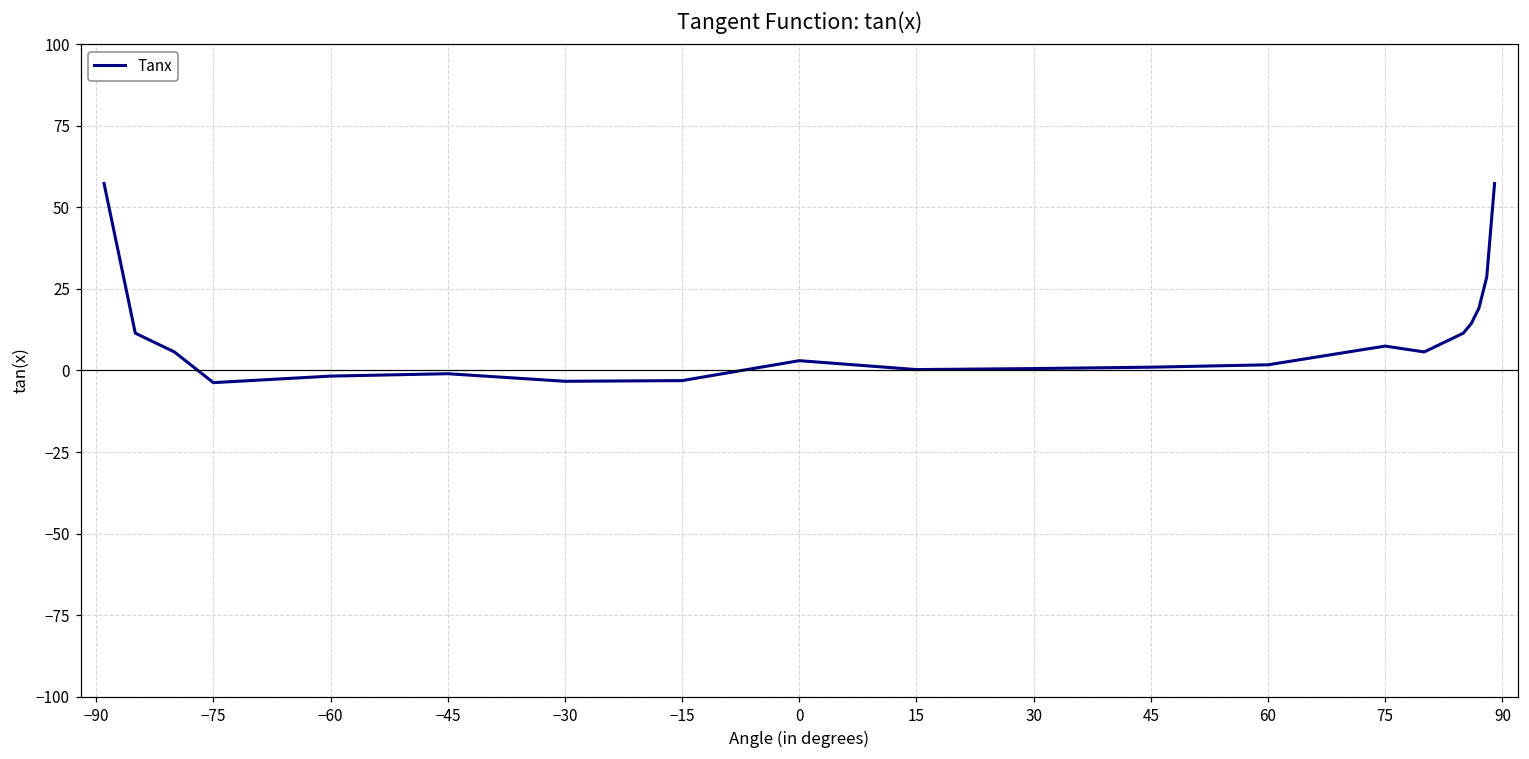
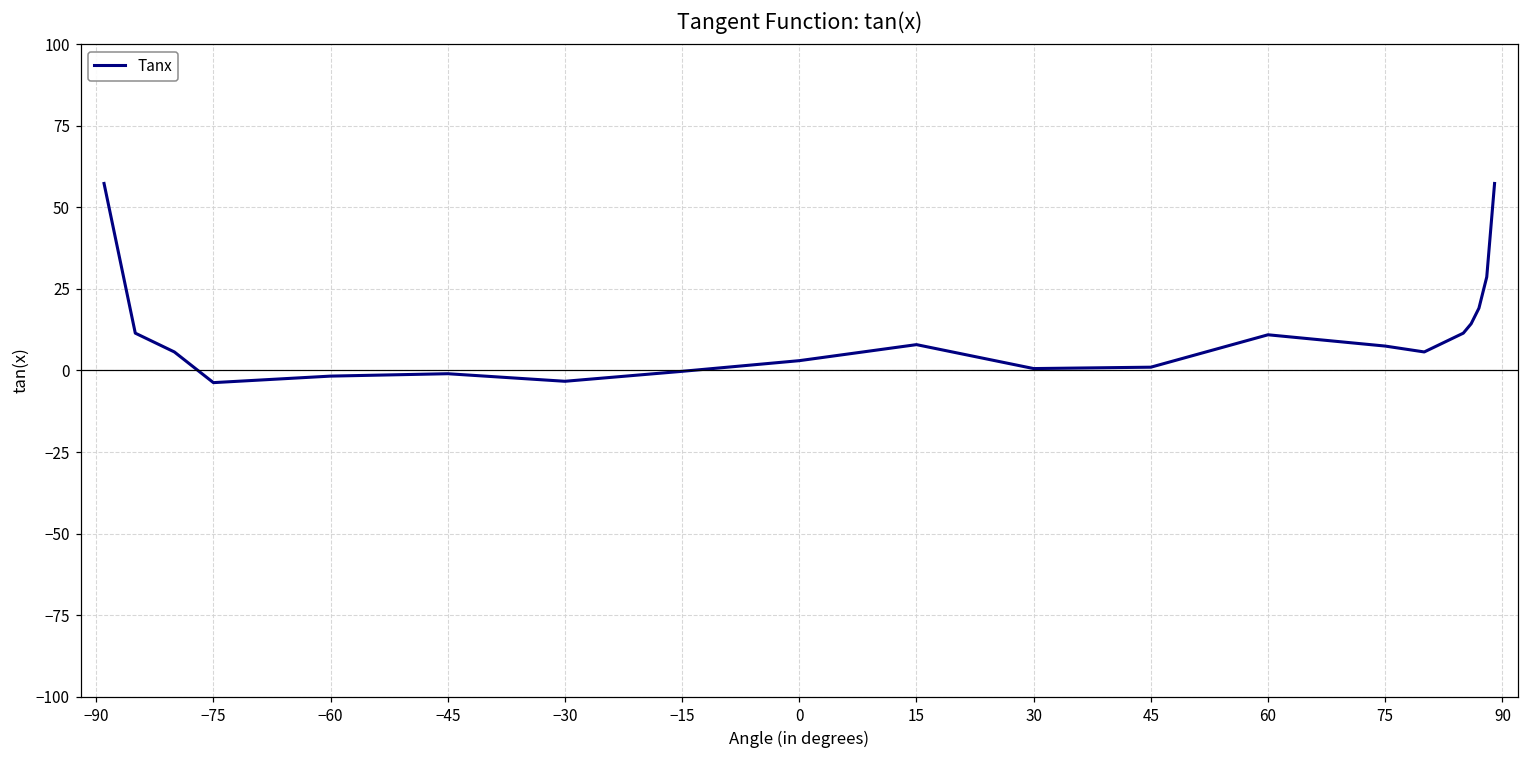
−15: -3 -> 0
15: 0 -> 8
60: 2 -> 11
